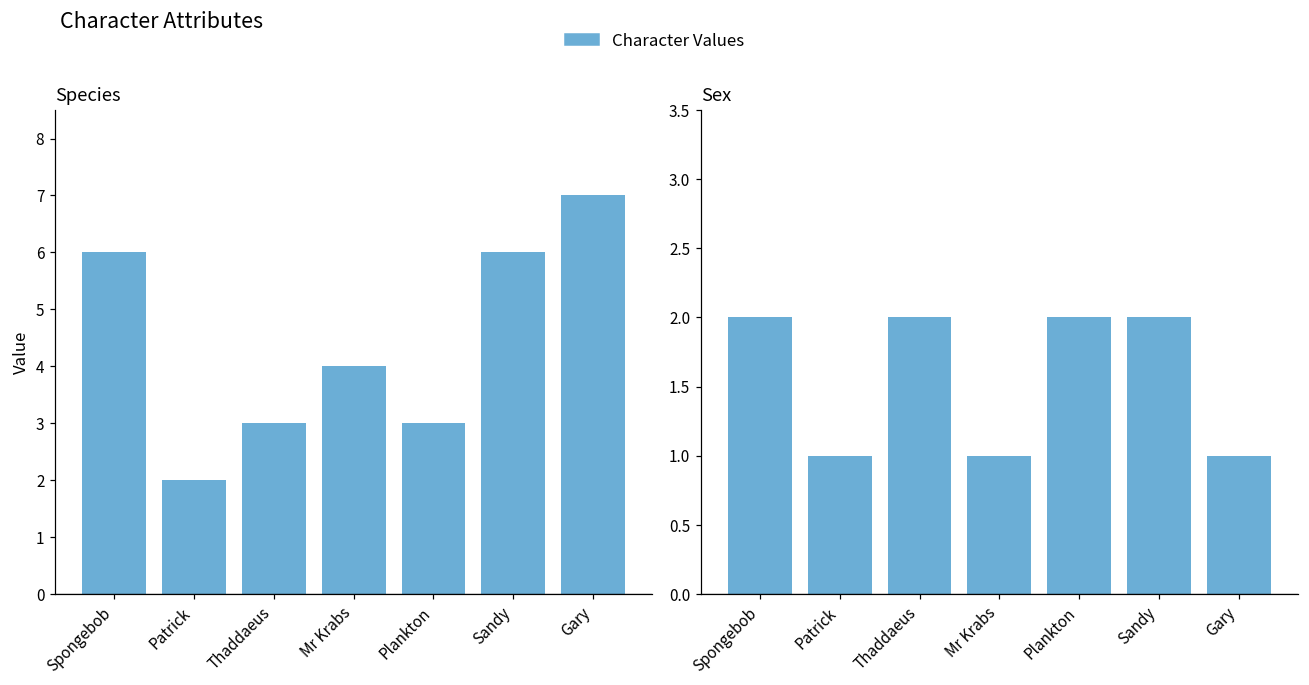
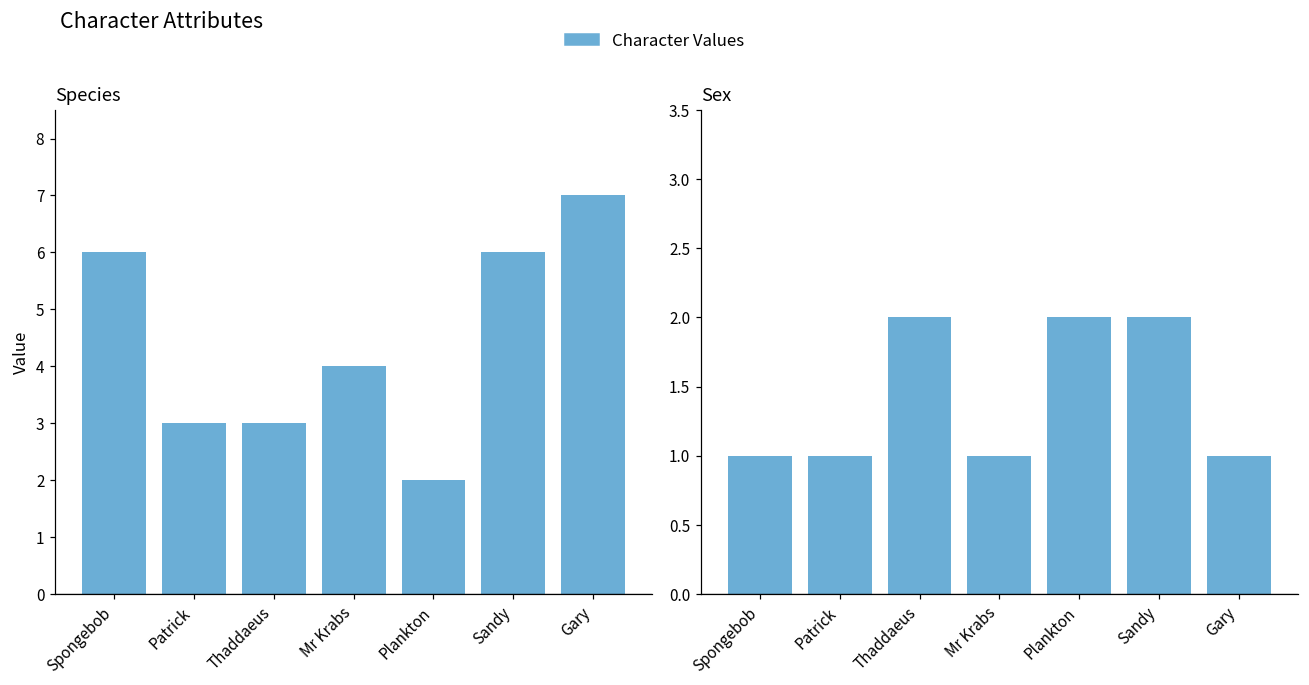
Species, Patrick: 2 -> 3
Species, Plankton: 3 -> 2
Sex, Spongebob: 2 -> 1
